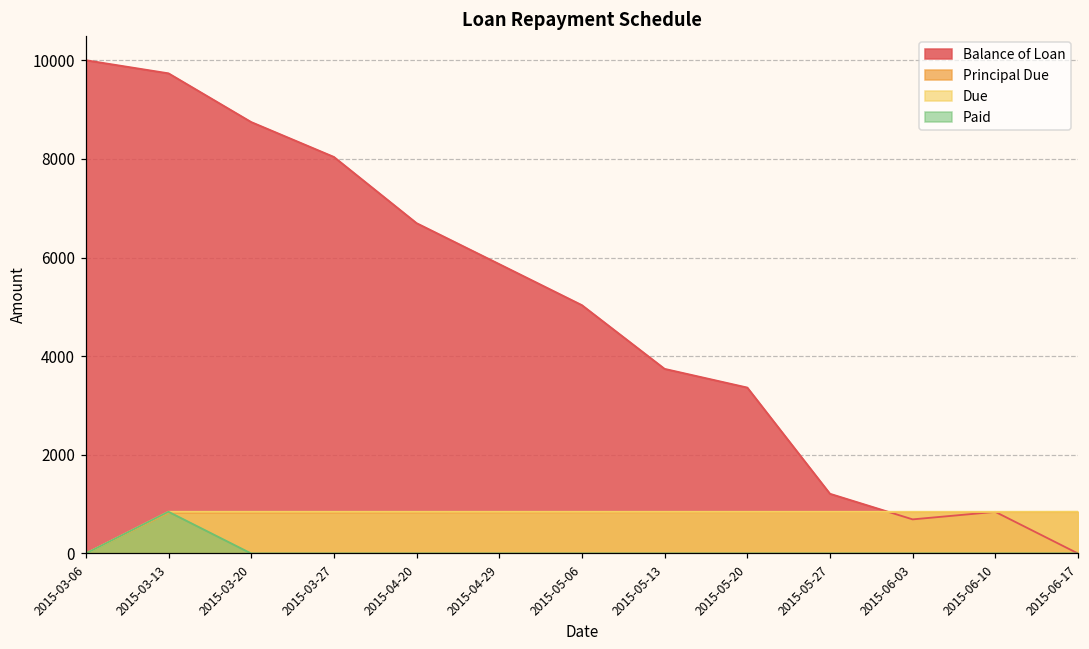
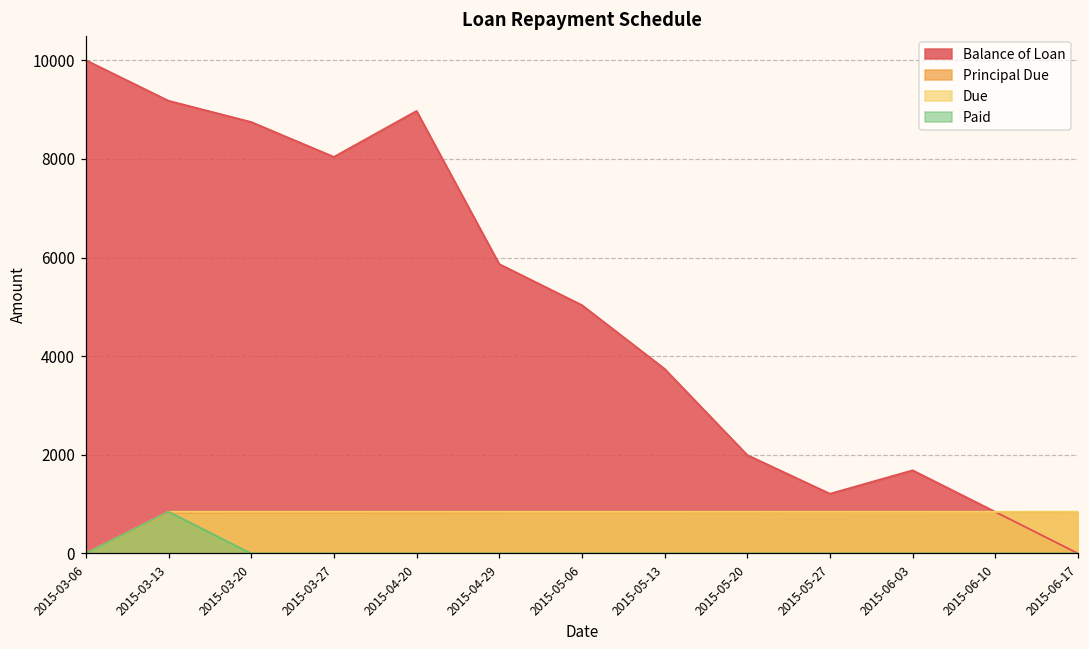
Balance of Loan, 2015-03-13: 9700 -> 9200
Balance of Loan, 2015-04-20: 6700 -> 9000
Balance of Loan, 2015-05-20: 3400 -> 2000
Balance of Loan, 2015-06-03: 700 -> 1700
